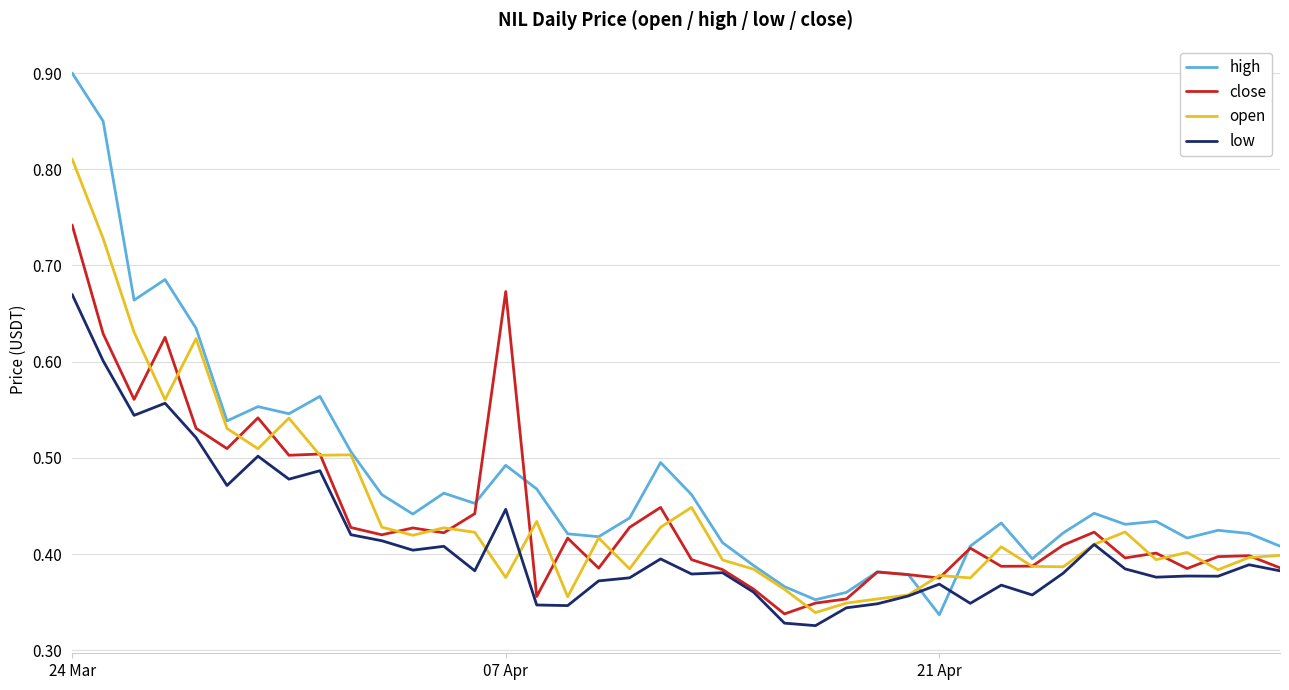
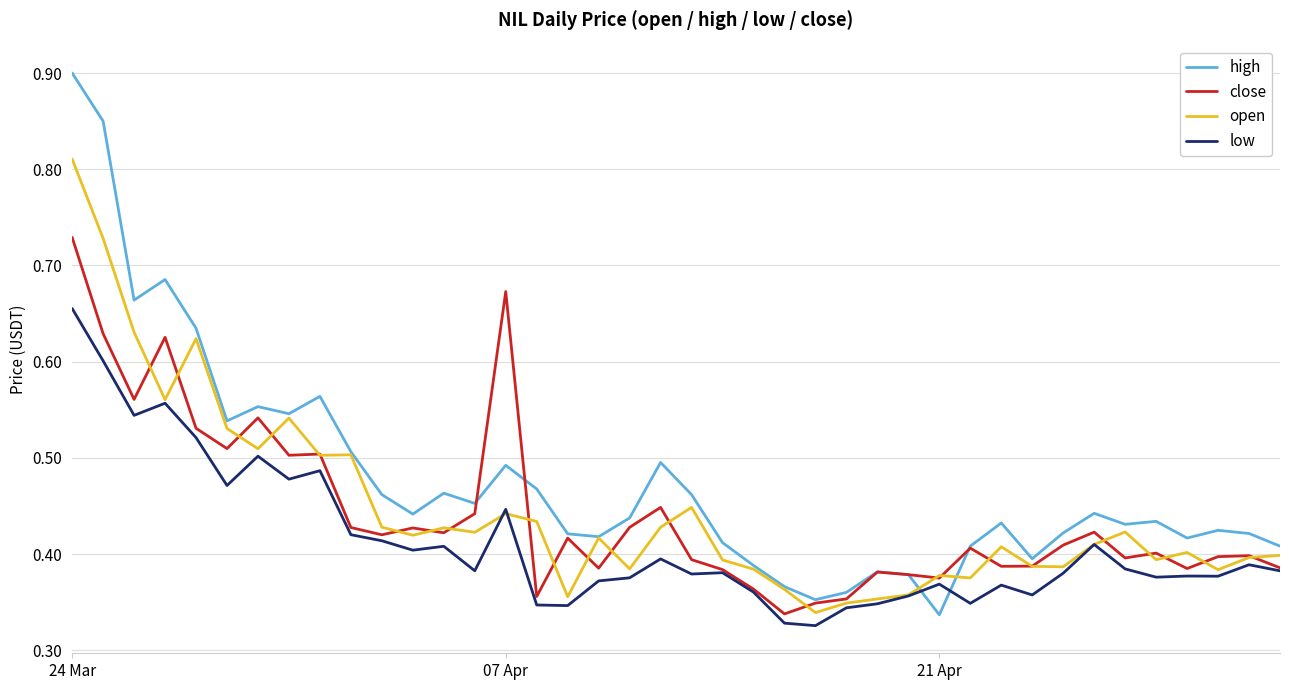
close, 24 Mar: 0.74 -> 0.73
low, 24 Mar: 0.67 -> 0.66
open, 07 Apr: 0.38 -> 0.44
